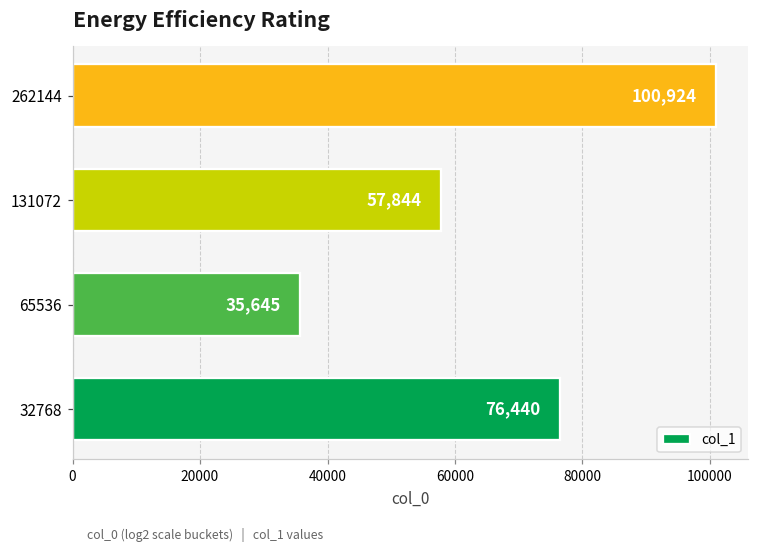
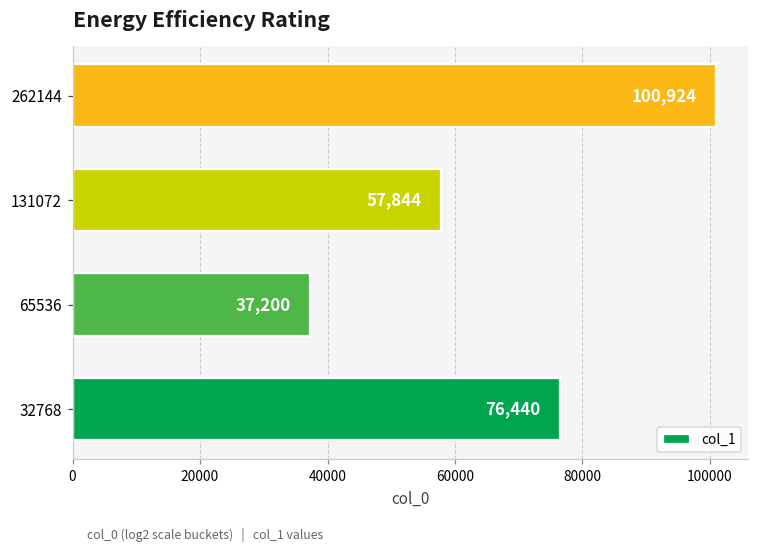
65536: 35,645 -> 37,200
